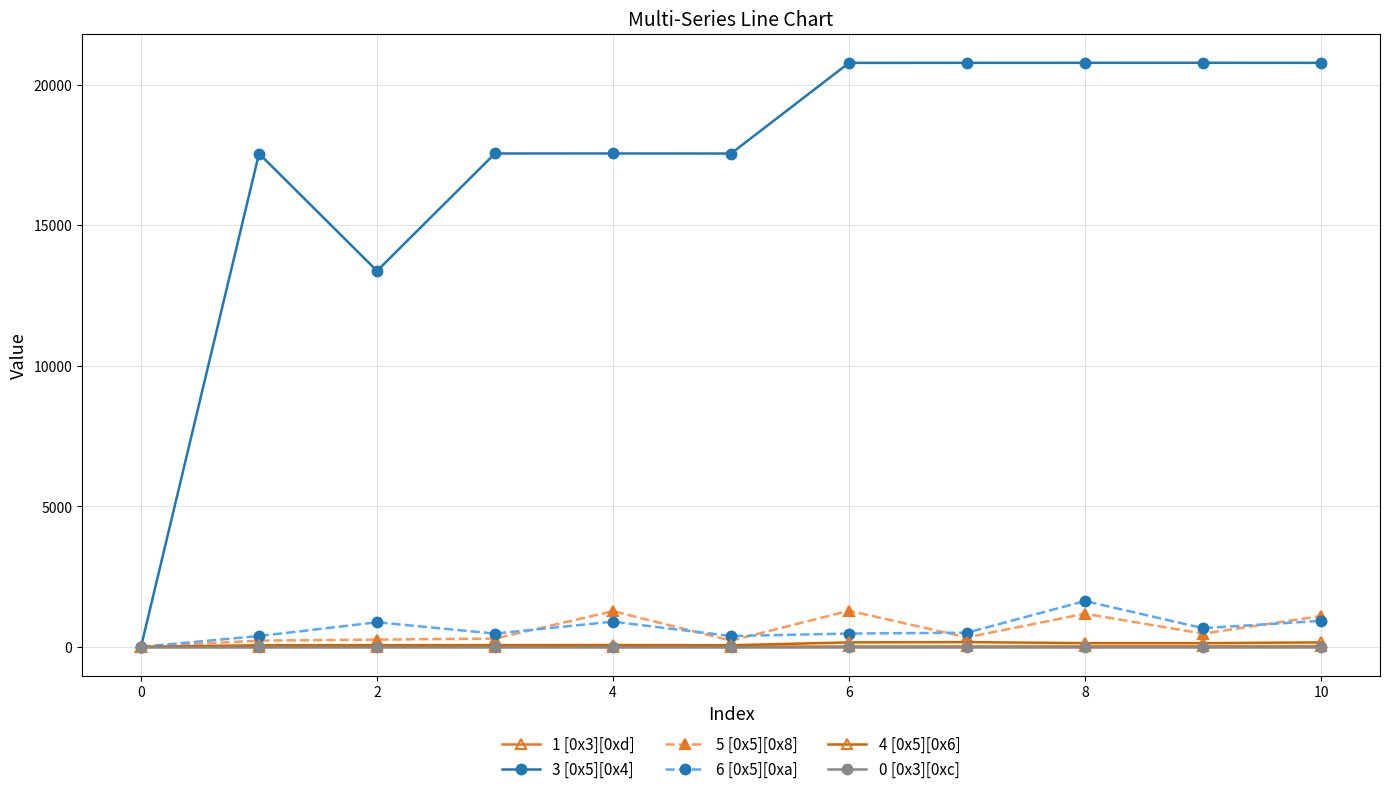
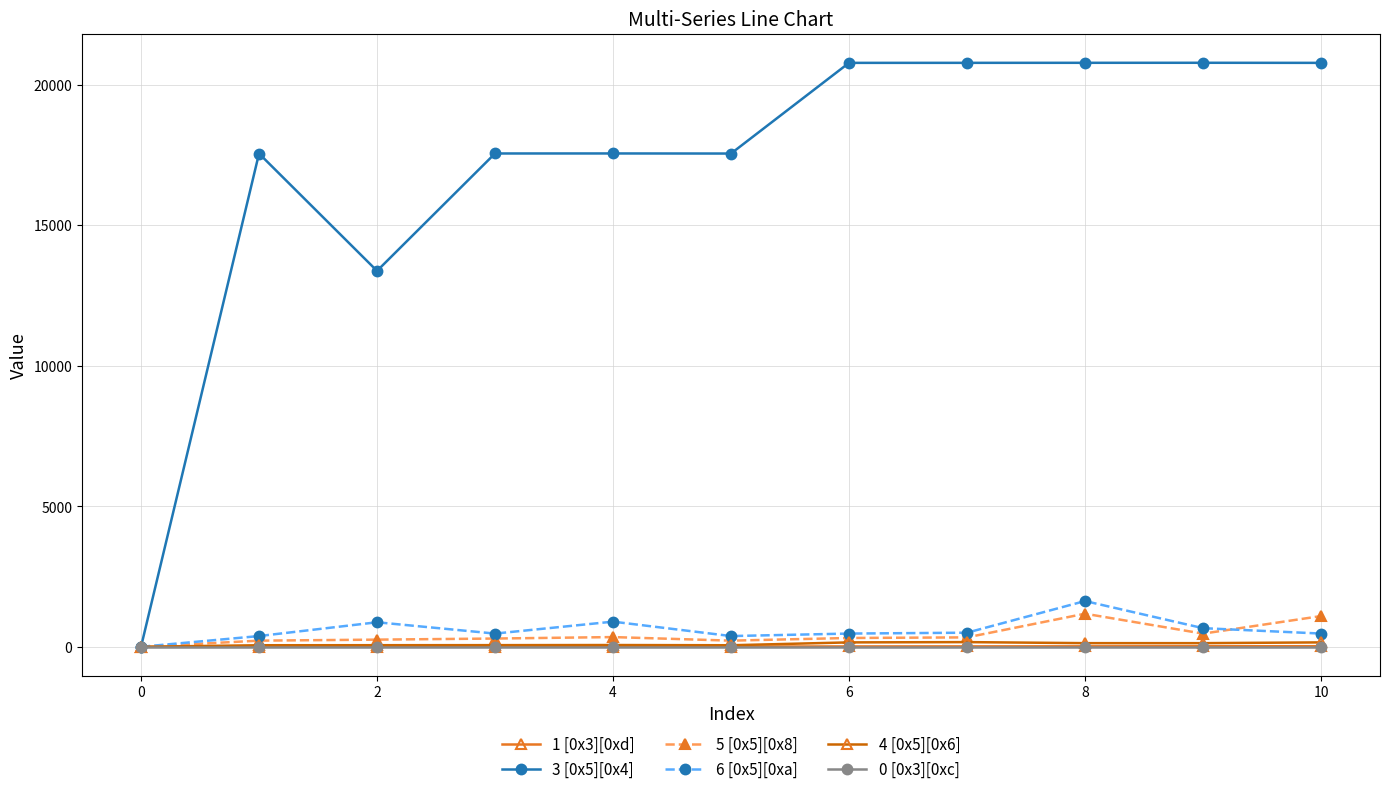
5 [0x5][0x8], 4: 1300 -> 300
5 [0x5][0x8], 6: 1300 -> 300
6 [0x5][0xa], 10: 900 -> 500
